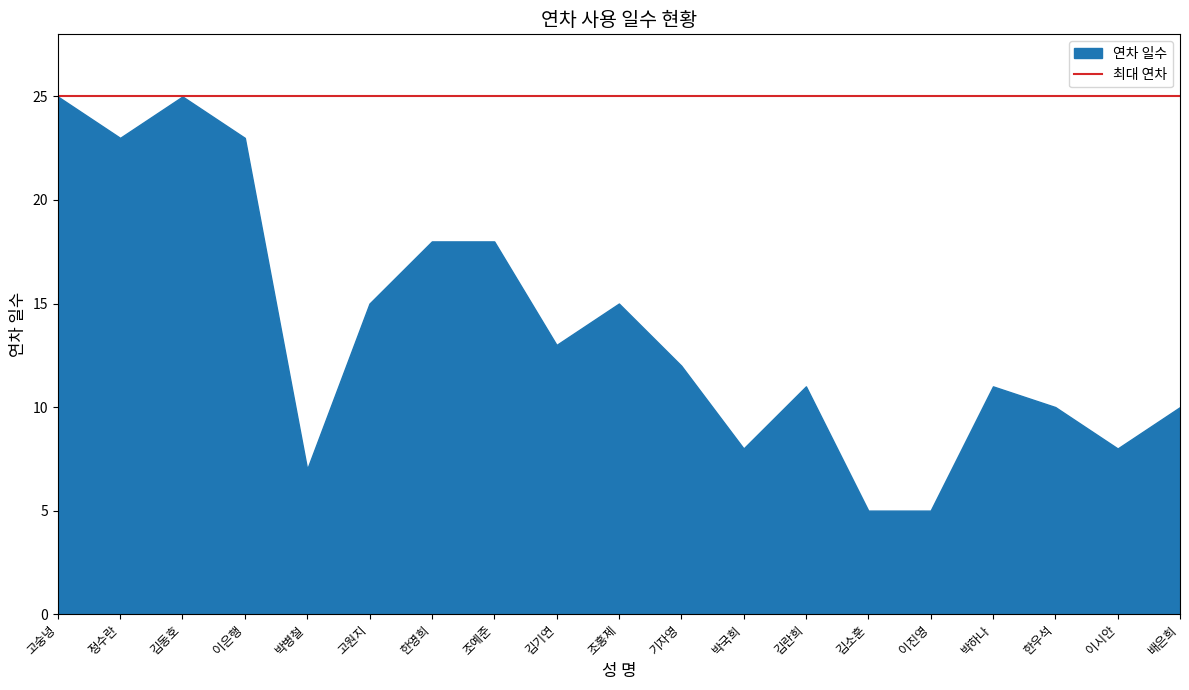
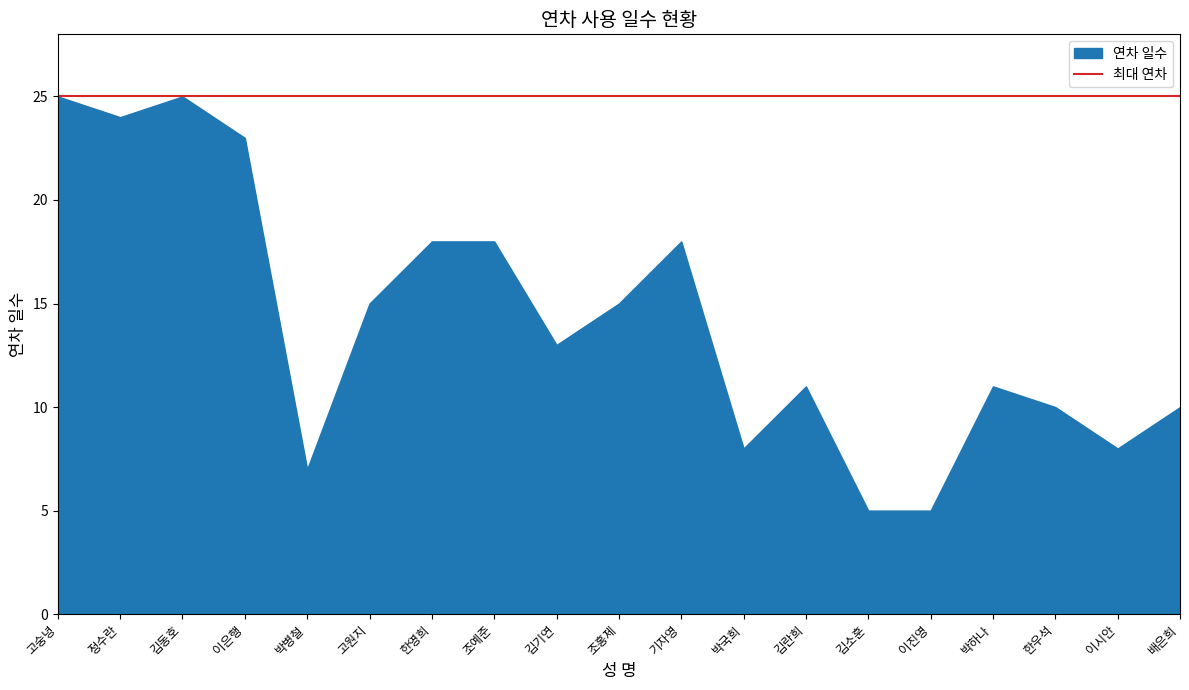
연차 일수, 정수란: 23 -> 24
연차 일수, 기자영: 12 -> 18
